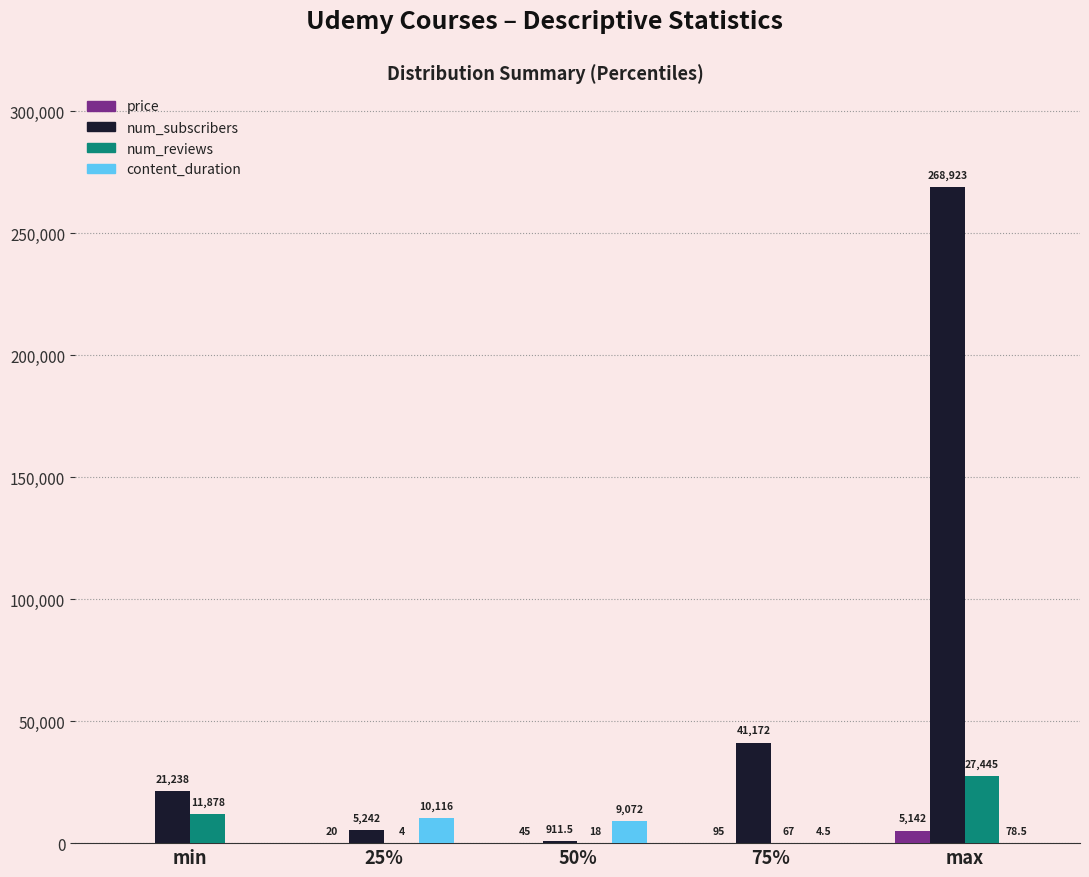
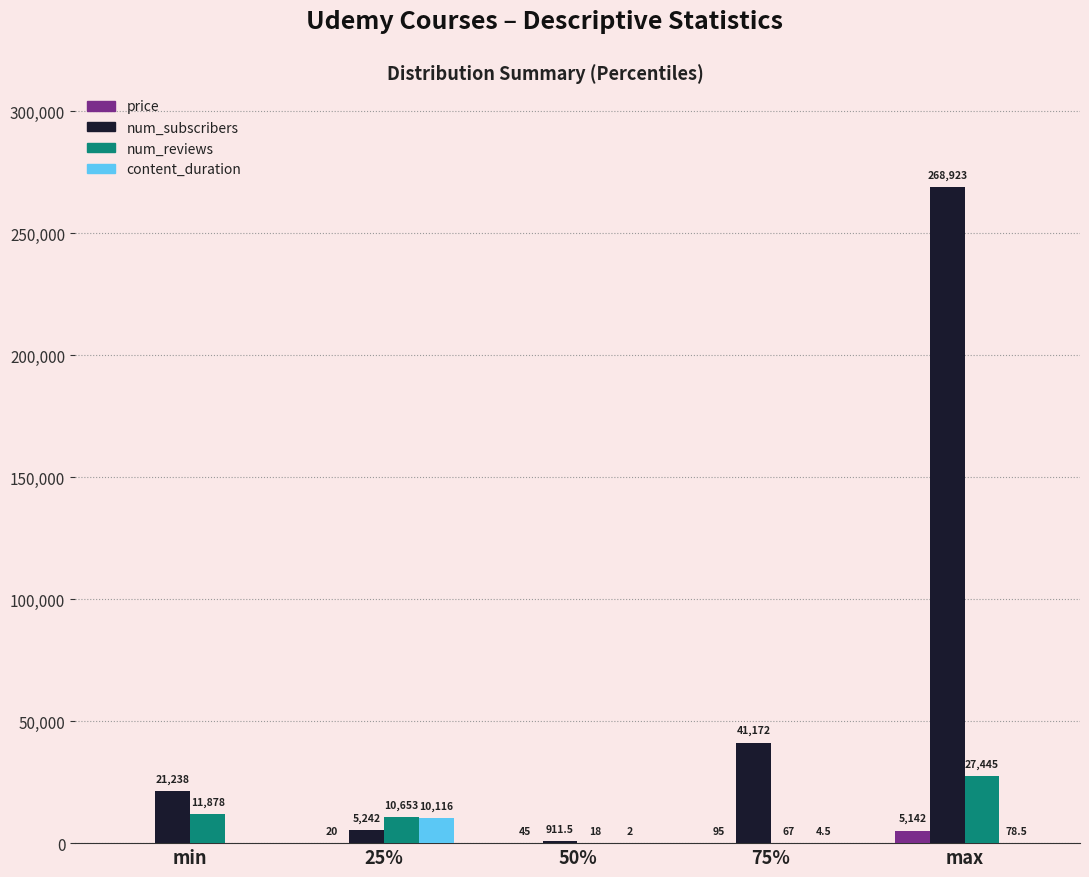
num_reviews, 25%: 4 -> 10,653
content_duration, 50%: 9,072 -> 2
